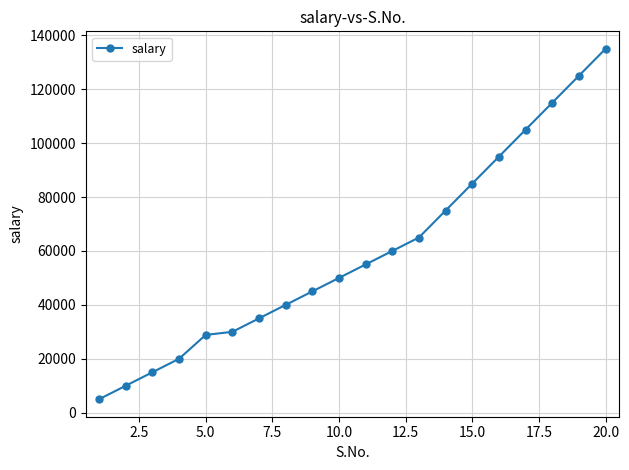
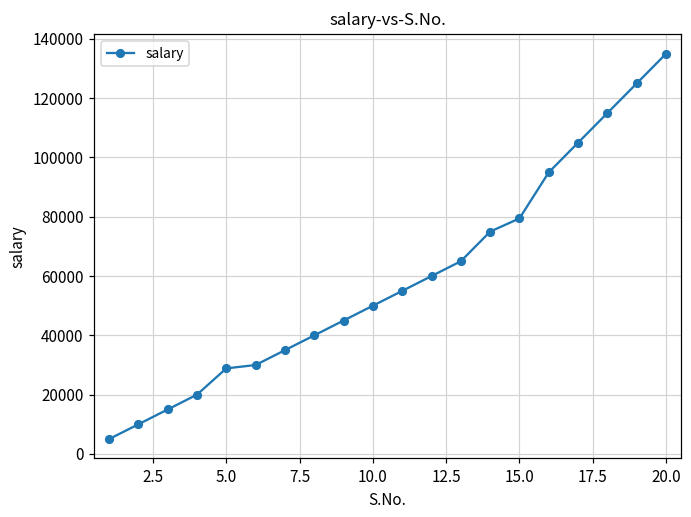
15.0: 85000 -> 79000
